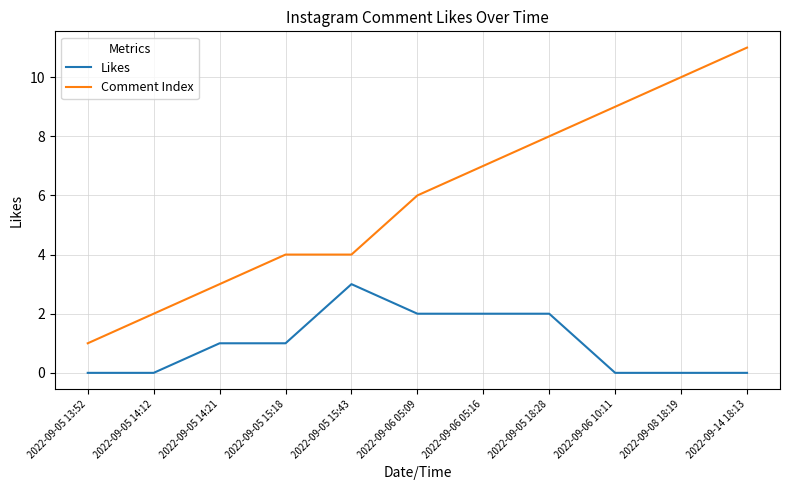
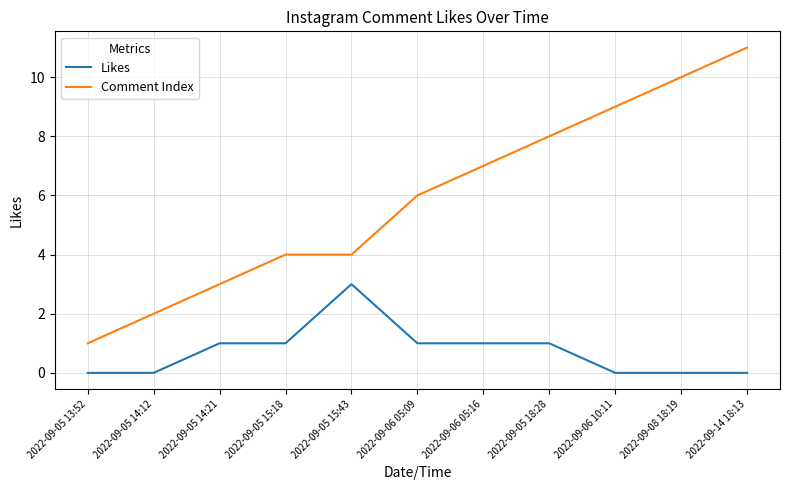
Likes, 2022-09-06 05:09: 2 -> 1
Likes, 2022-09-06 05:16: 2 -> 1
Likes, 2022-09-05 18:28: 2 -> 1
